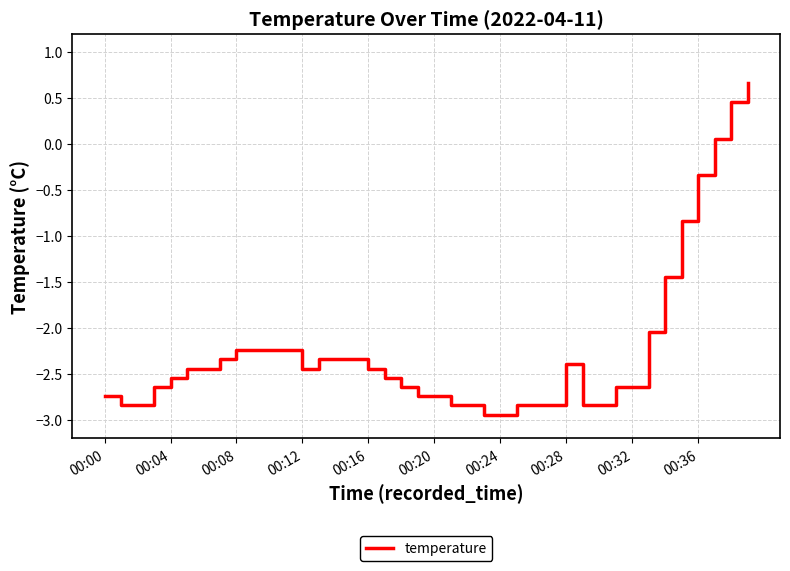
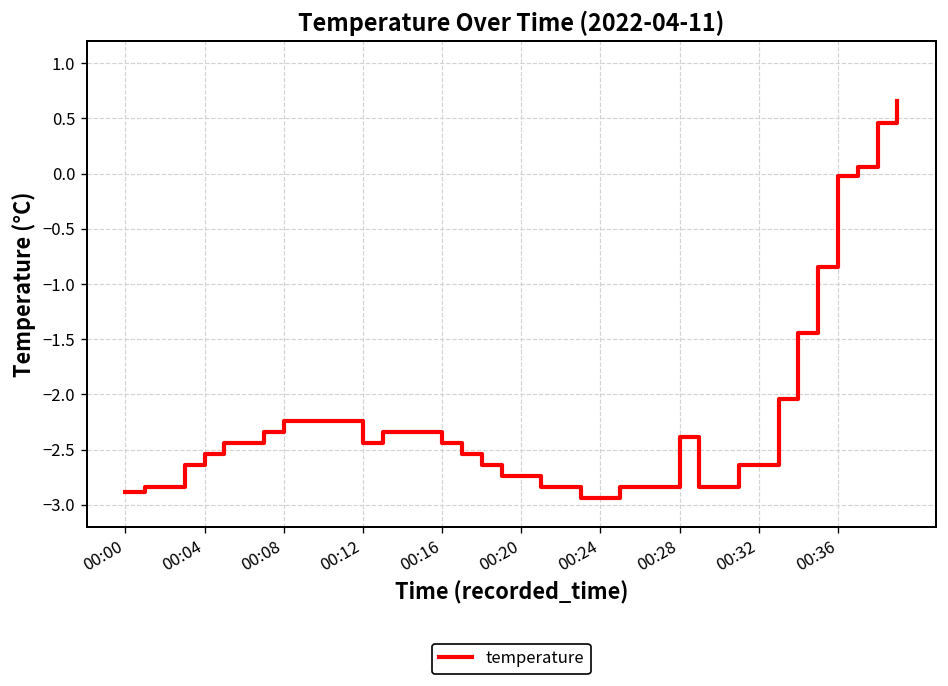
00:00: -2.7 -> -2.9
00:36: -0.3 -> 0.0
